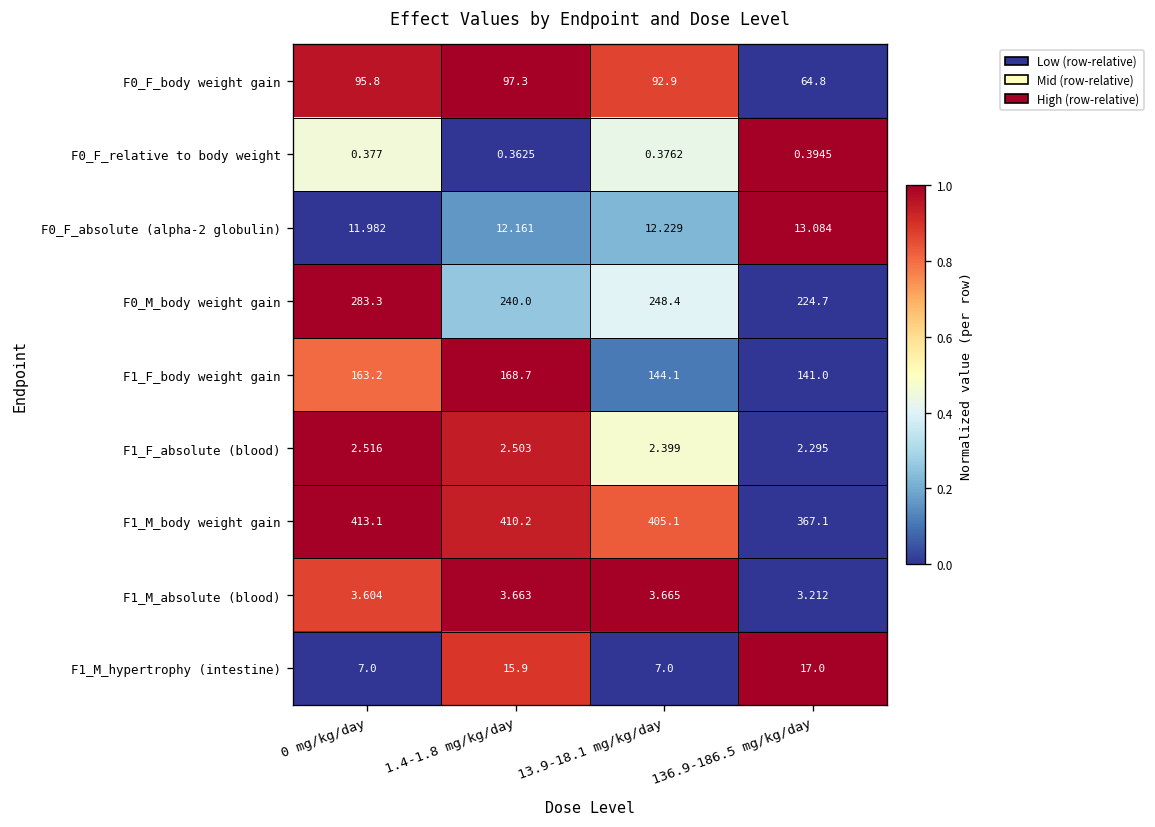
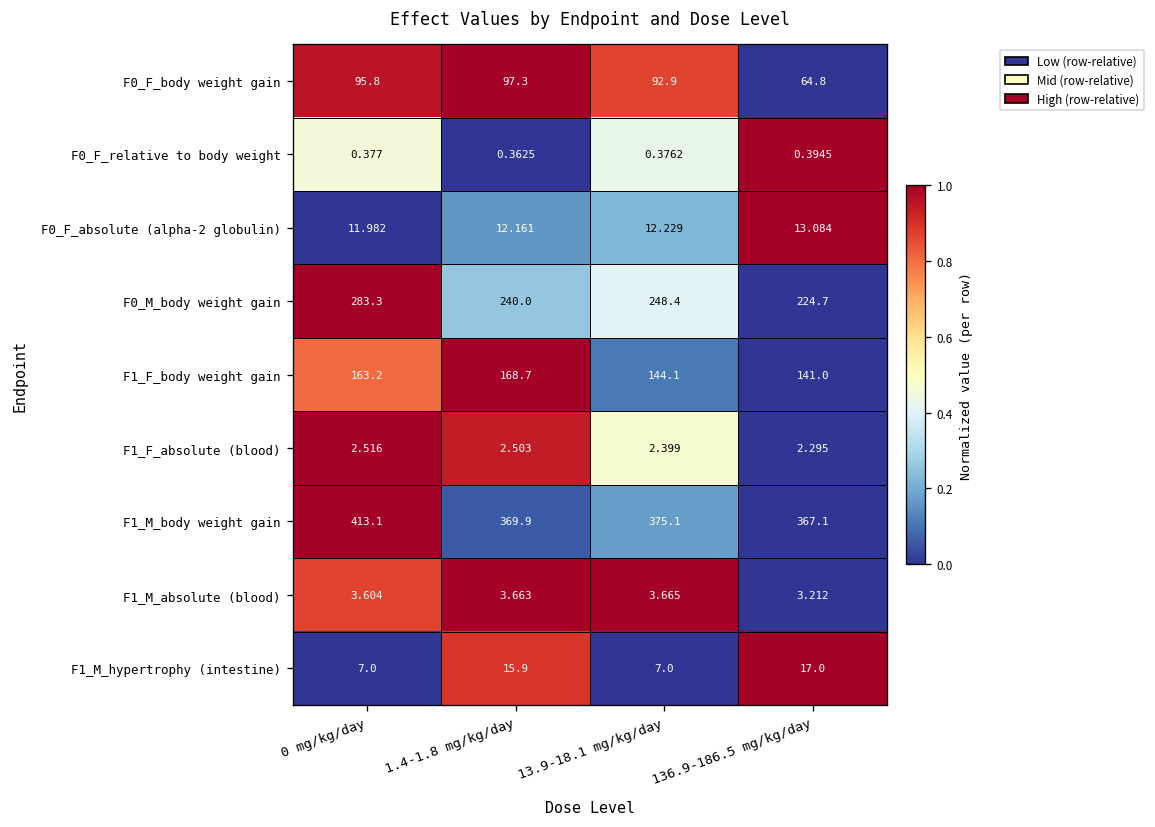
F1_M_body weight gain, 1.4-1.8 mg/kg/day: 410.2 -> 369.9
F1_M_body weight gain, 13.9-18.1 mg/kg/day: 405.1 -> 375.1
